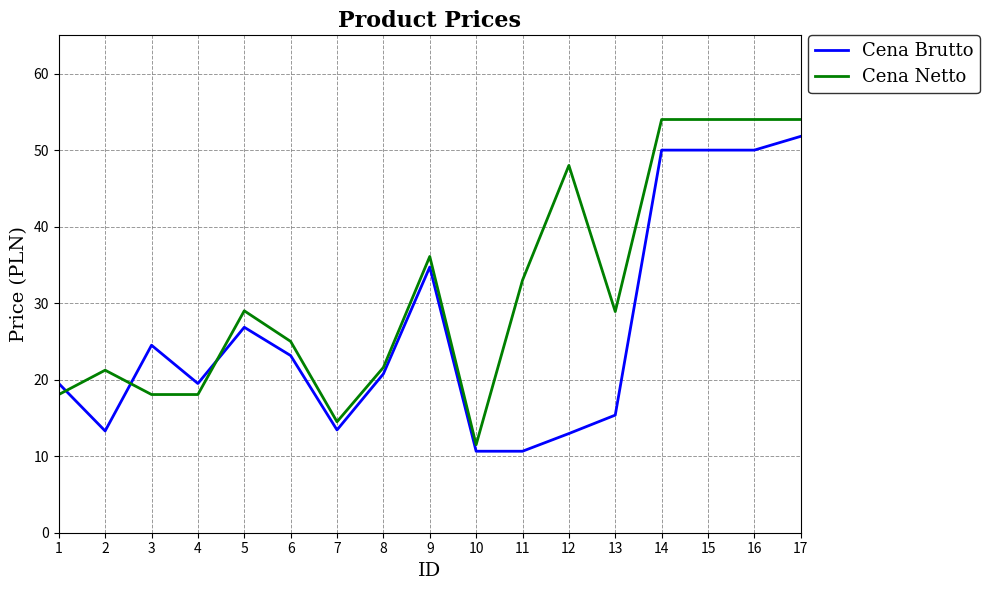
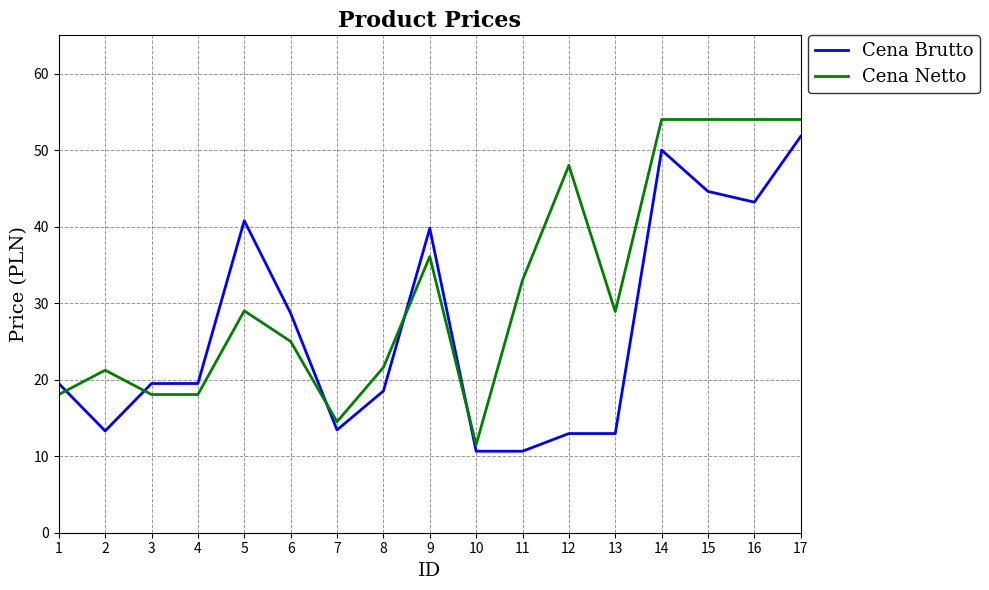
Cena Brutto, 3: 25 -> 20
Cena Brutto, 5: 27 -> 41
Cena Brutto, 6: 23 -> 29
Cena Brutto, 8: 21 -> 19
Cena Brutto, 9: 35 -> 40
Cena Brutto, 13: 15 -> 13
Cena Brutto, 15: 50 -> 45
Cena Brutto, 16: 50 -> 43
